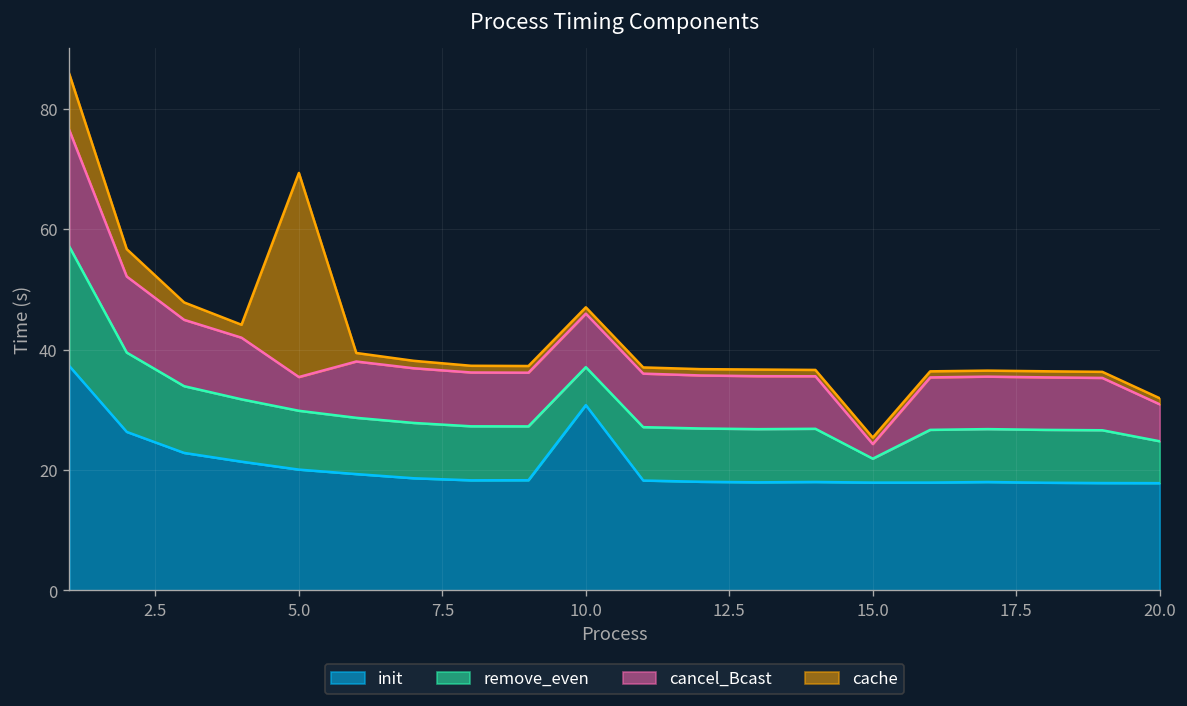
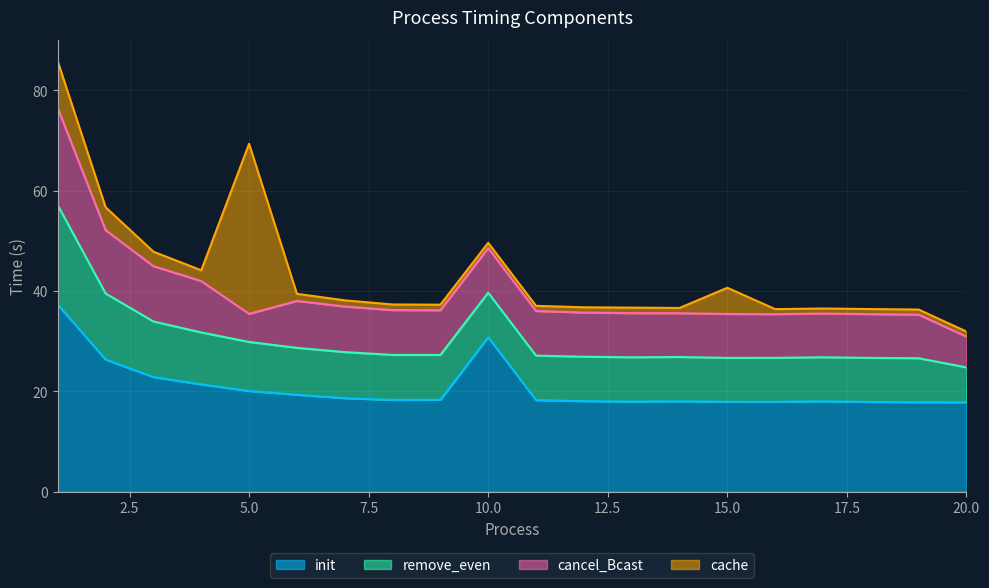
remove_even, 10.0: 6 -> 9
remove_even, 15.0: 4 -> 9
cancel_Bcast, 15.0: 2 -> 9
cache, 15.0: 1 -> 5
